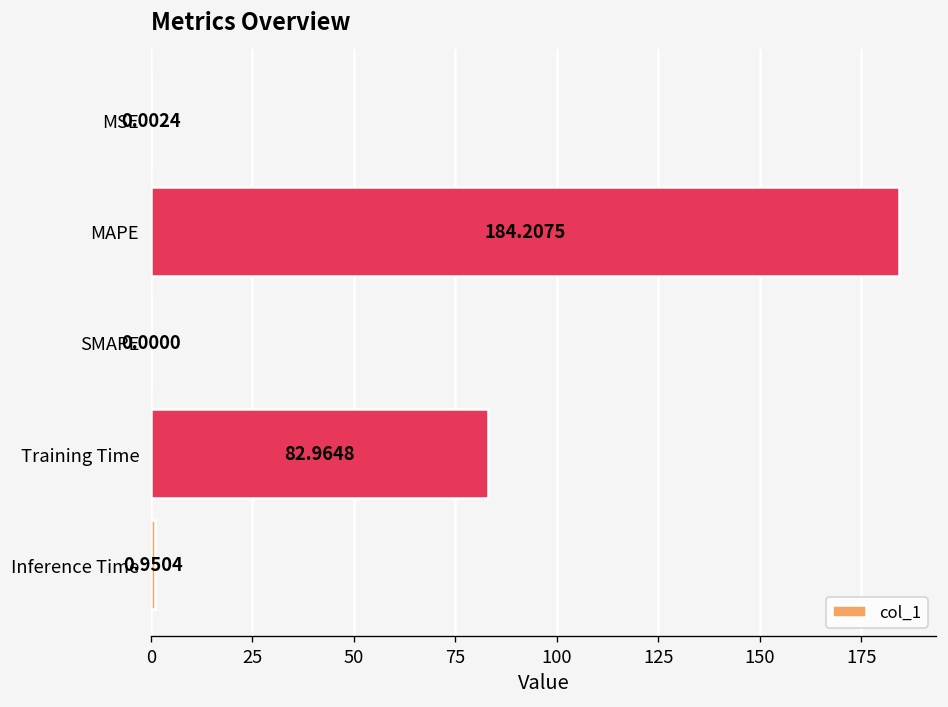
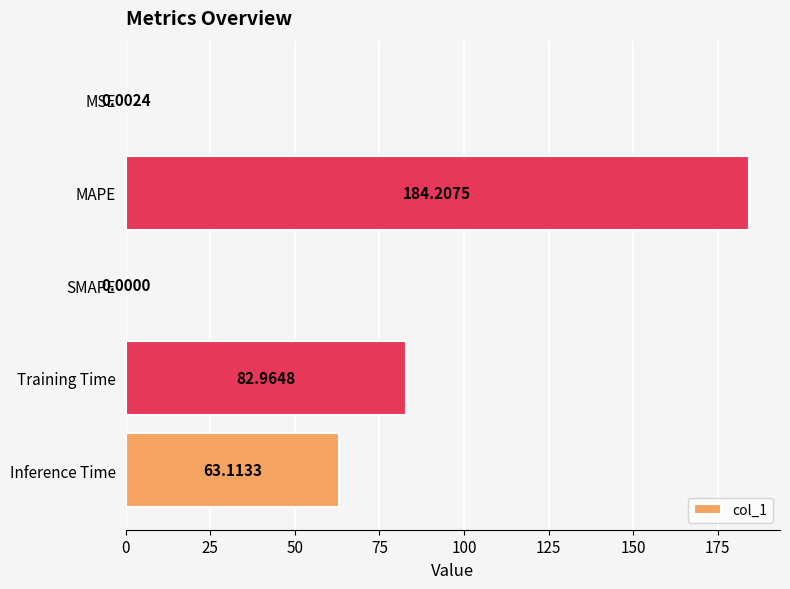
Inference Time: 0.9504 -> 63.1133
